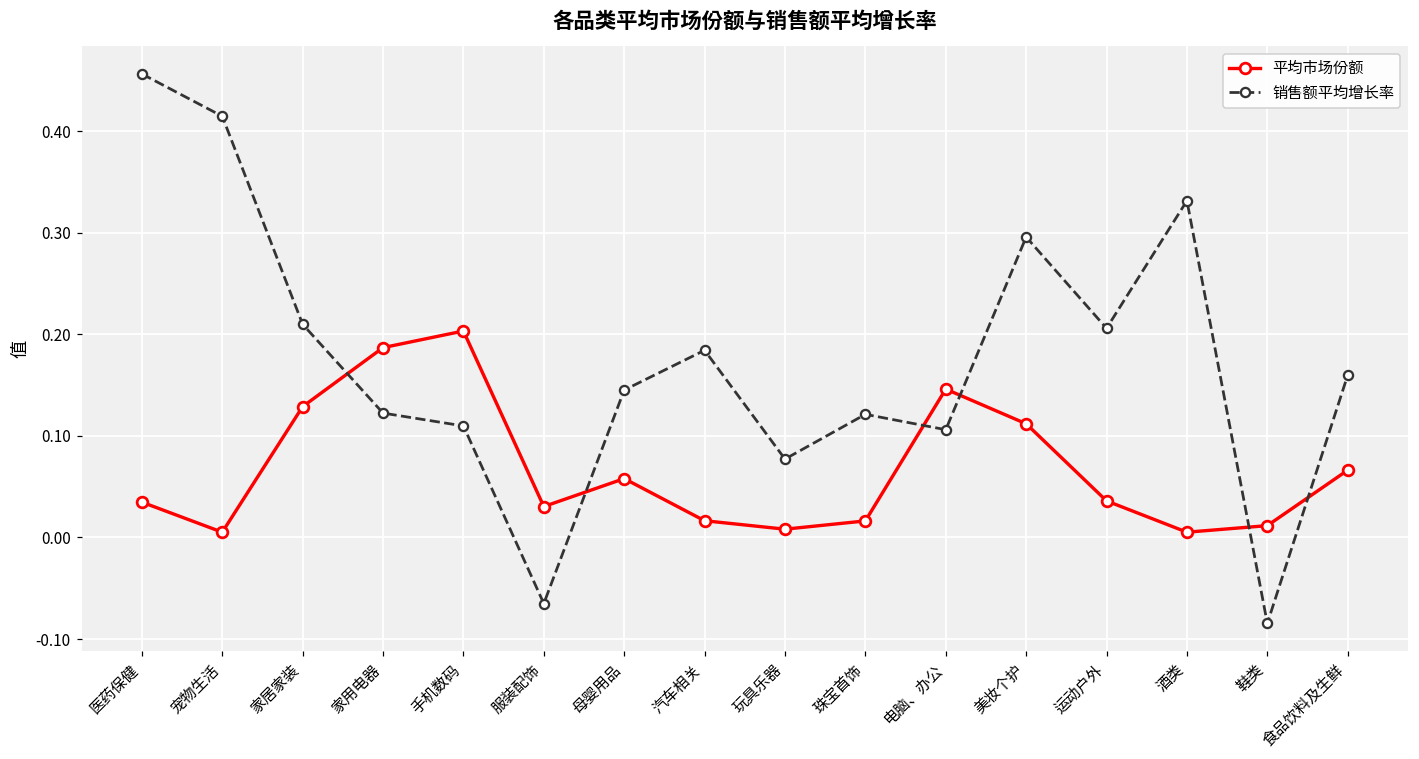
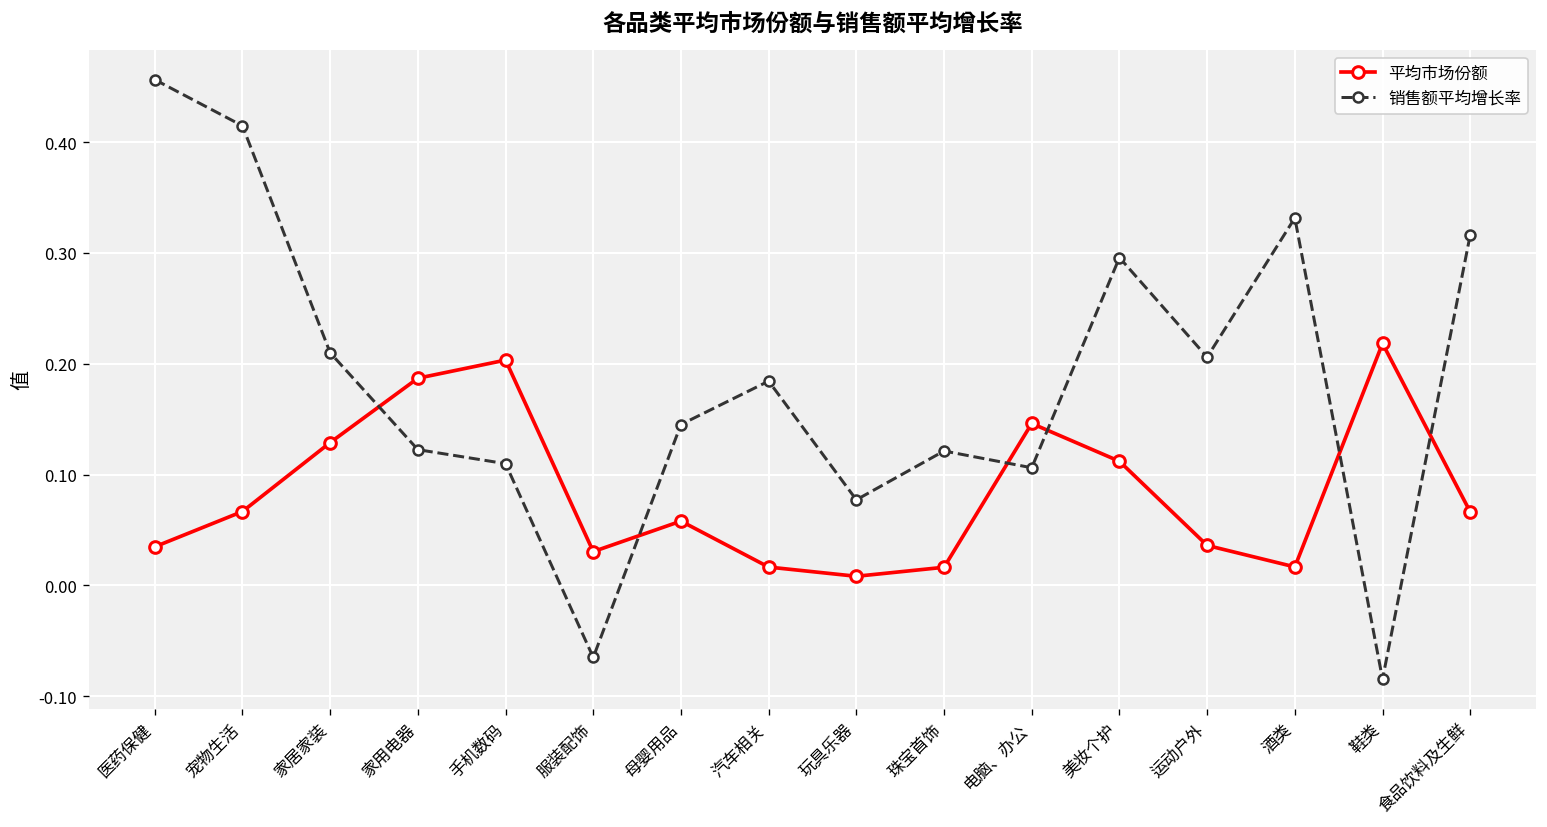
平均市场份额, 宠物生活: 0.01 -> 0.07
平均市场份额, 酒类: 0.01 -> 0.02
平均市场份额, 鞋类: 0.01 -> 0.22
销售额平均增长率, 食品饮料及生鲜: 0.16 -> 0.32
